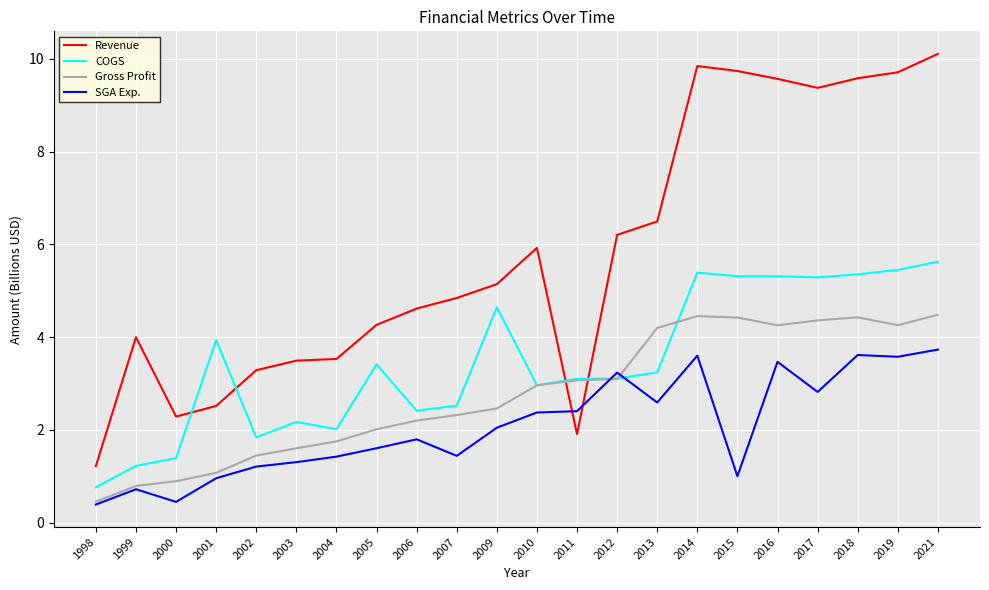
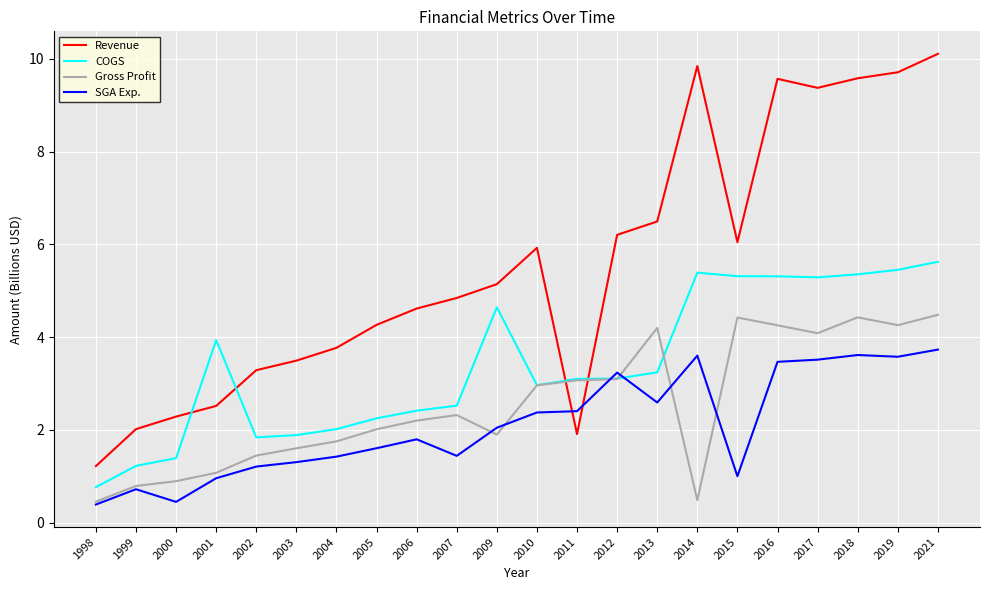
Revenue, 1999: 4.0 -> 2.0
COGS, 2003: 2.2 -> 1.9
Revenue, 2004: 3.5 -> 3.8
COGS, 2005: 3.4 -> 2.3
Gross Profit, 2009: 2.5 -> 1.9
Gross Profit, 2014: 4.5 -> 0.5
Revenue, 2015: 9.7 -> 6.0
Gross Profit, 2017: 4.4 -> 4.1
SGA Exp., 2017: 2.8 -> 3.5
